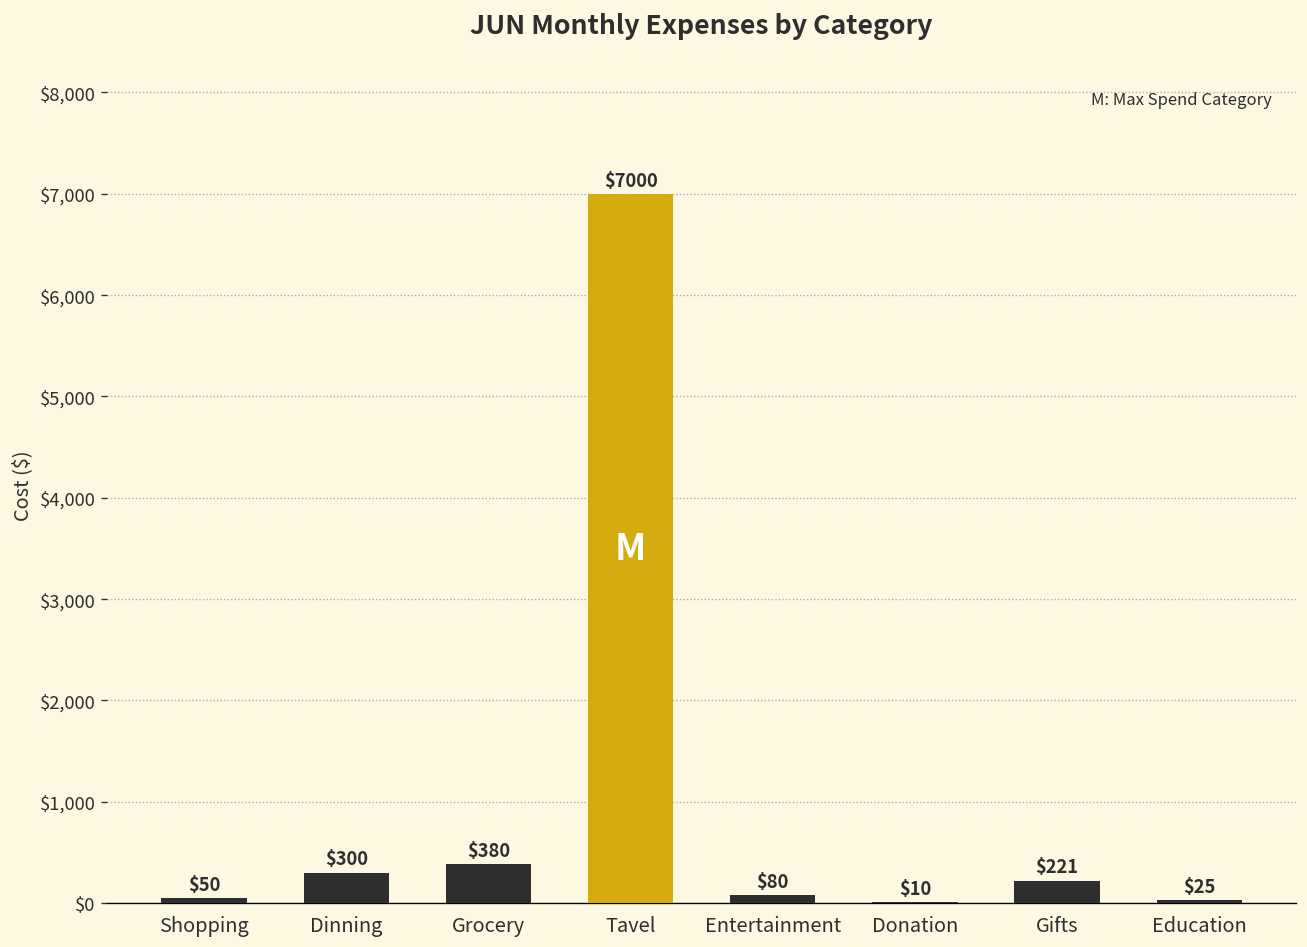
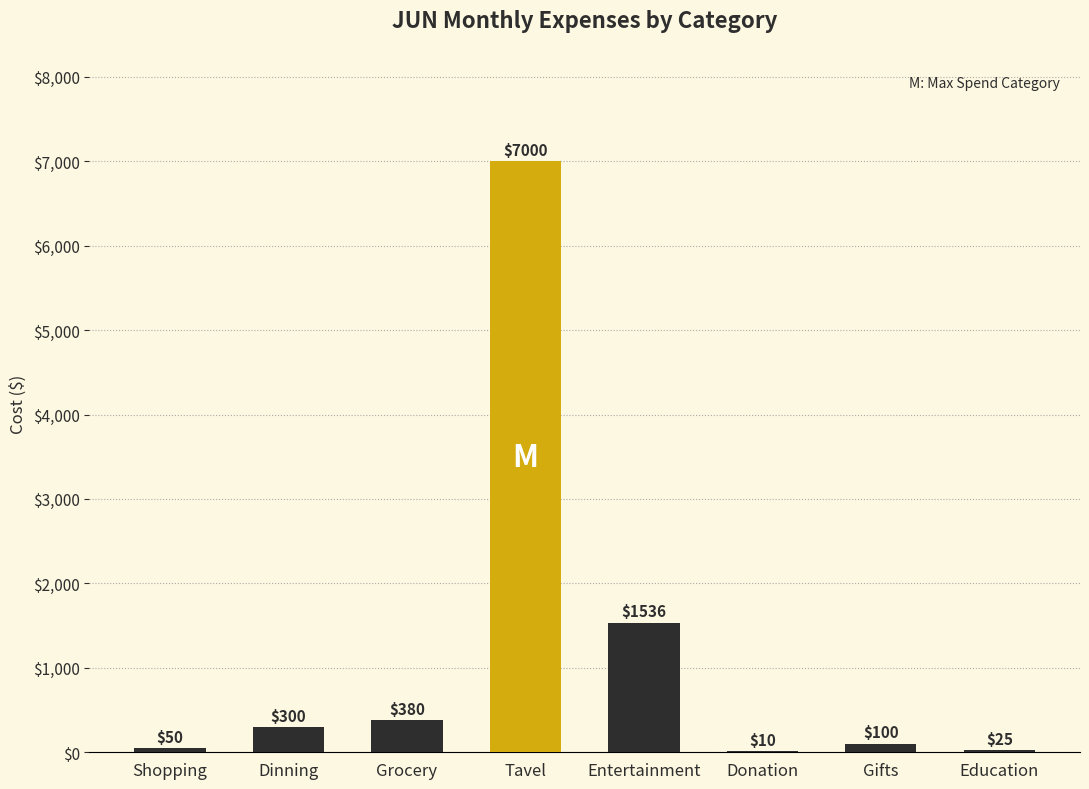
Entertainment: $80 -> $1536
Gifts: $221 -> $100
